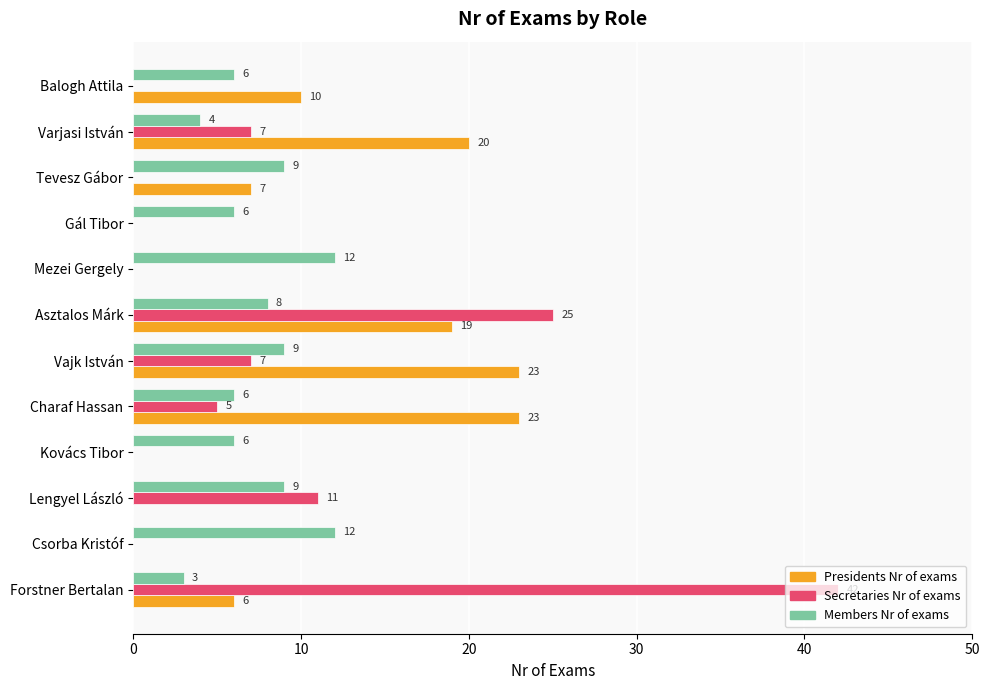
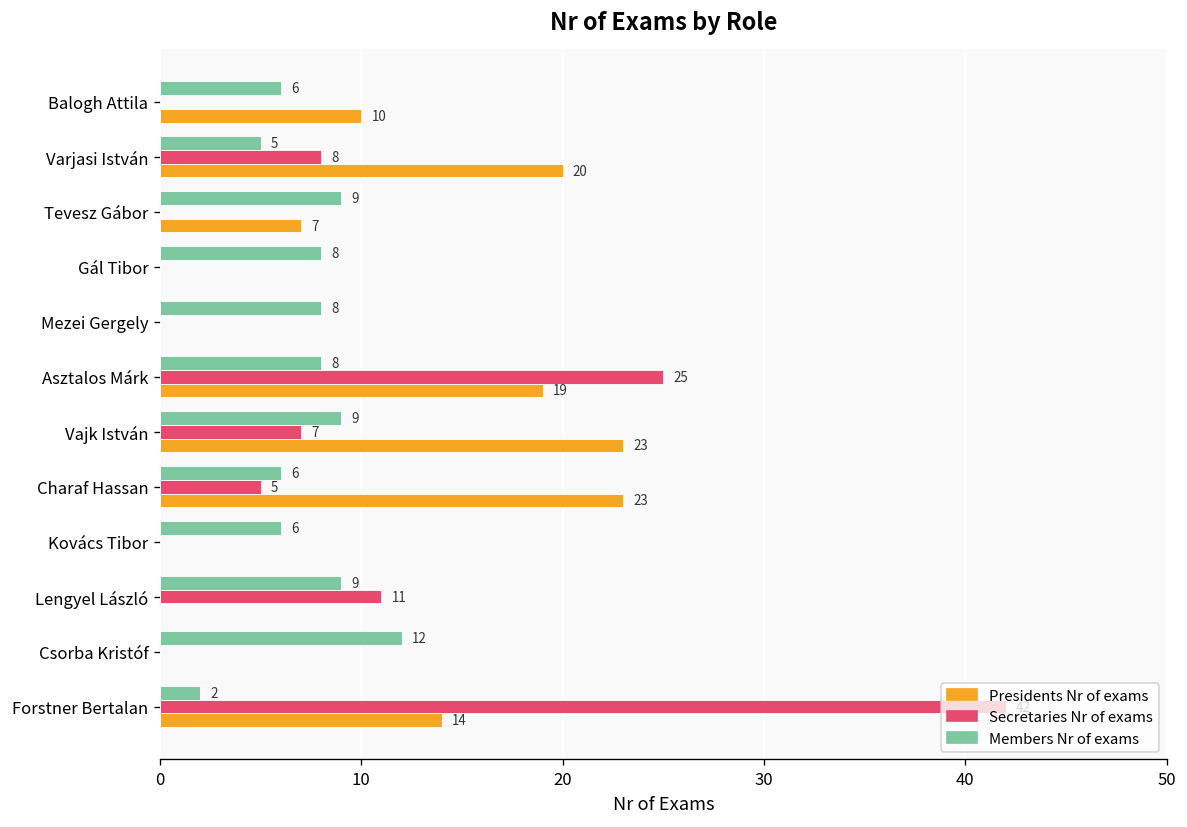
Members Nr of exams, Varjasi István: 4 -> 5
Secretaries Nr of exams, Varjasi István: 7 -> 8
Members Nr of exams, Gál Tibor: 6 -> 8
Members Nr of exams, Mezei Gergely: 12 -> 8
Members Nr of exams, Forstner Bertalan: 3 -> 2
Presidents Nr of exams, Forstner Bertalan: 6 -> 14
